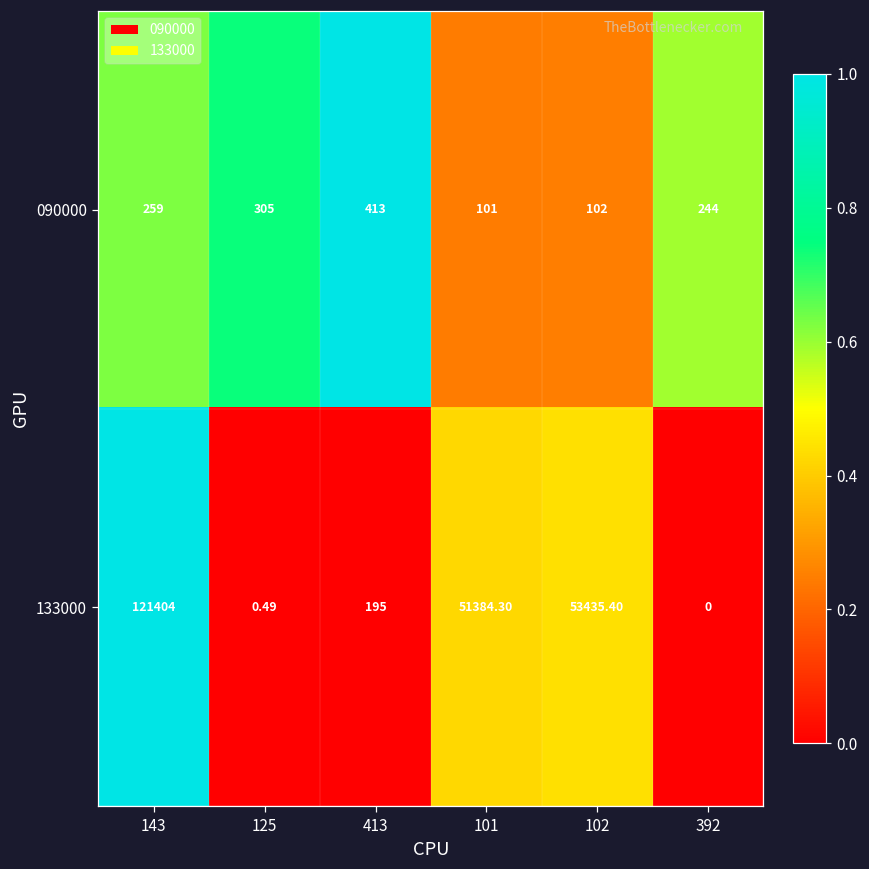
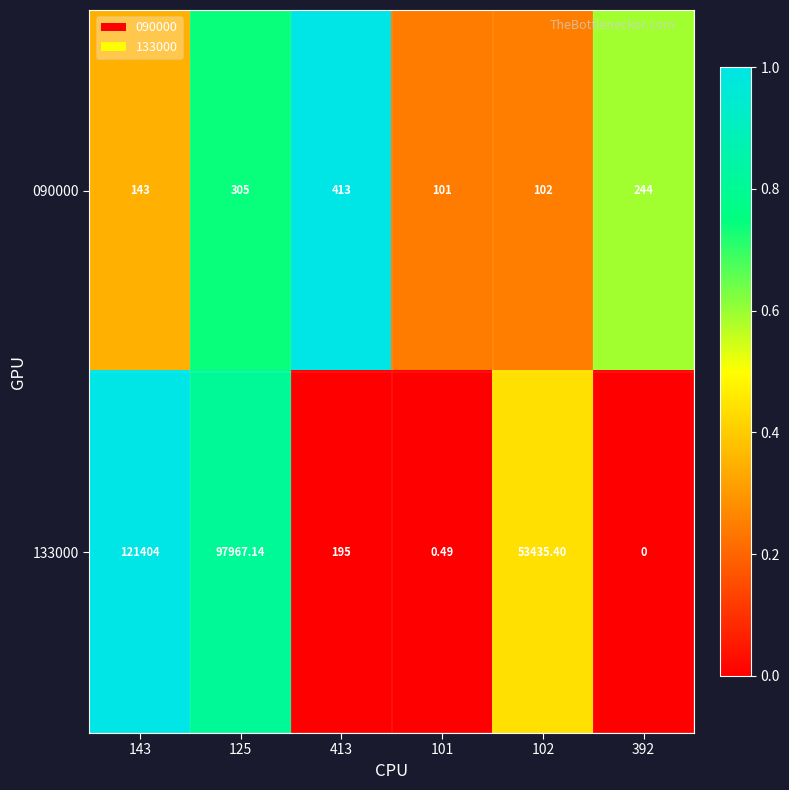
090000, 143: 259 -> 143
133000, 125: 0.49 -> 97967.14
133000, 101: 51384.30 -> 0.49
